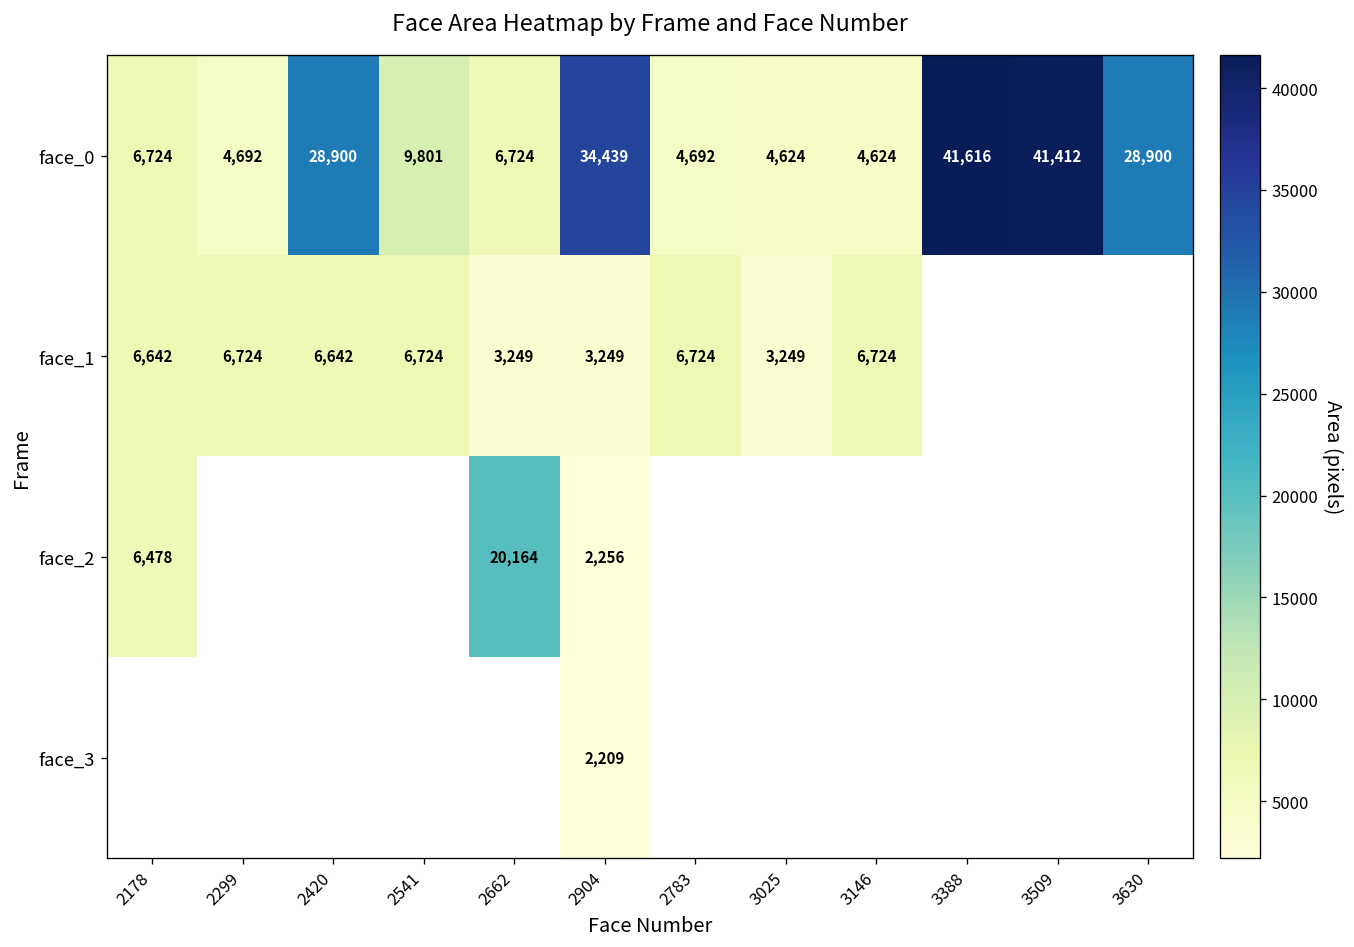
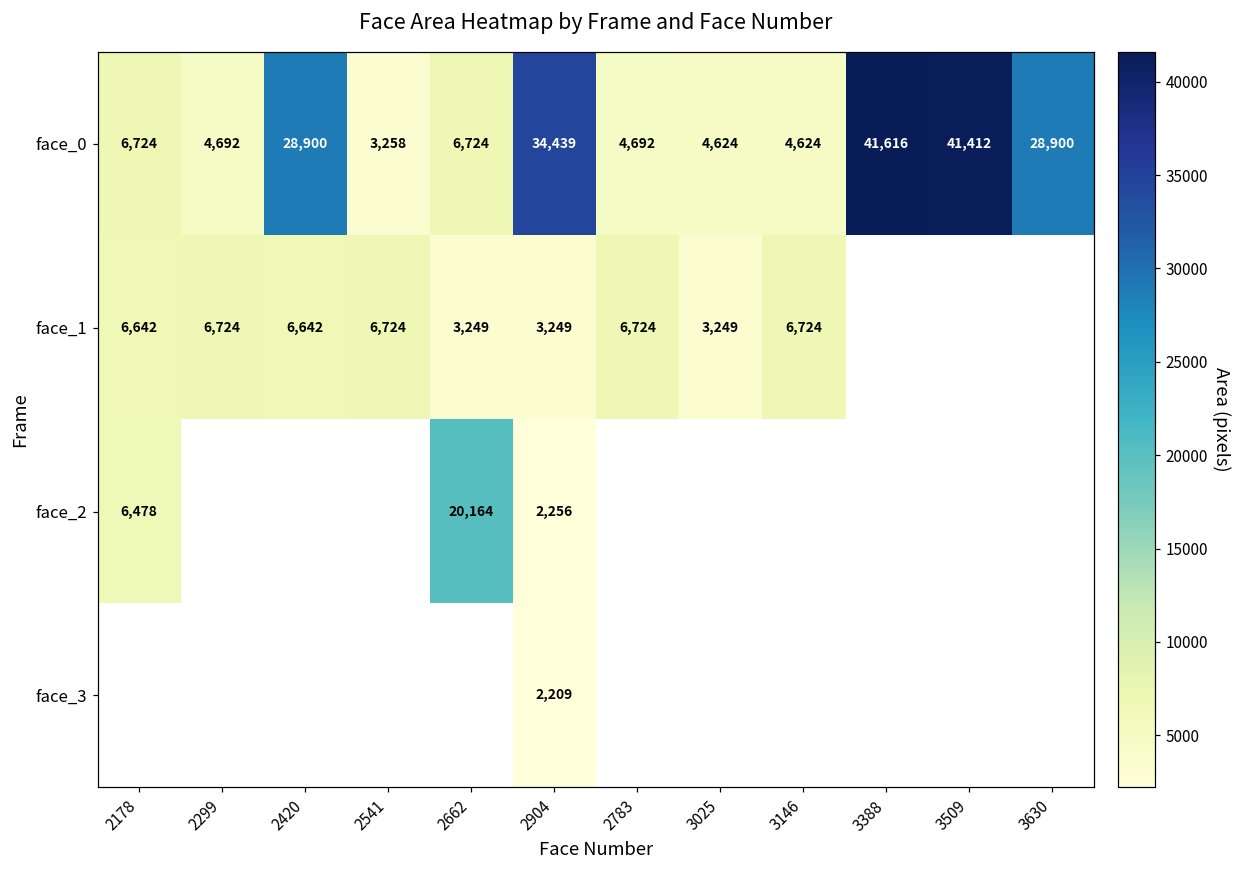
face_0, 2541: 9,801 -> 3,258
